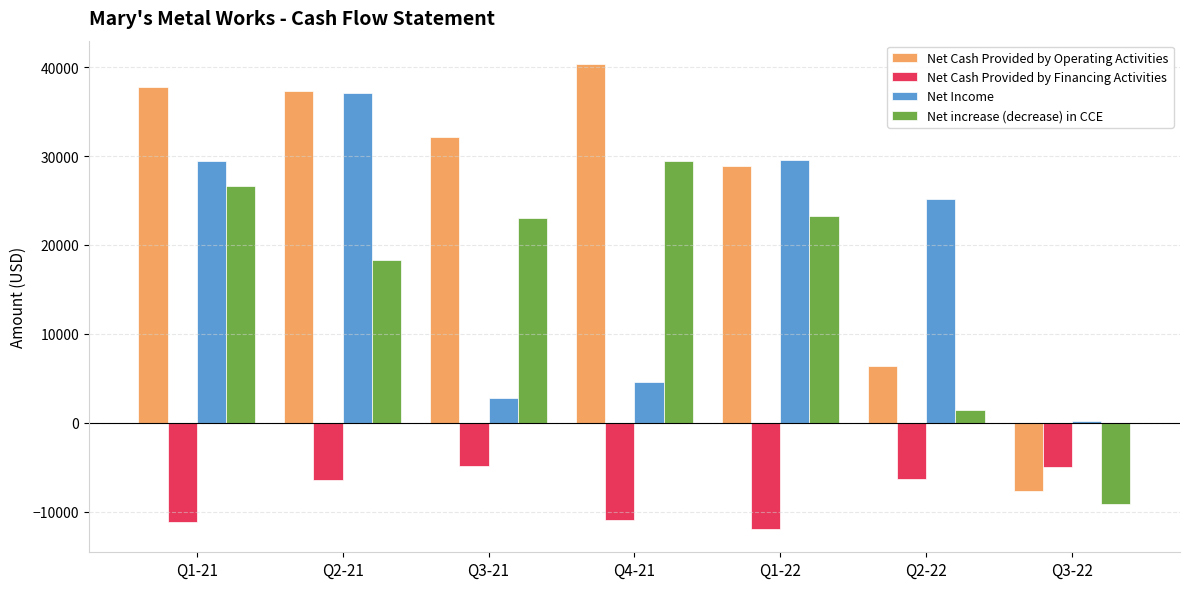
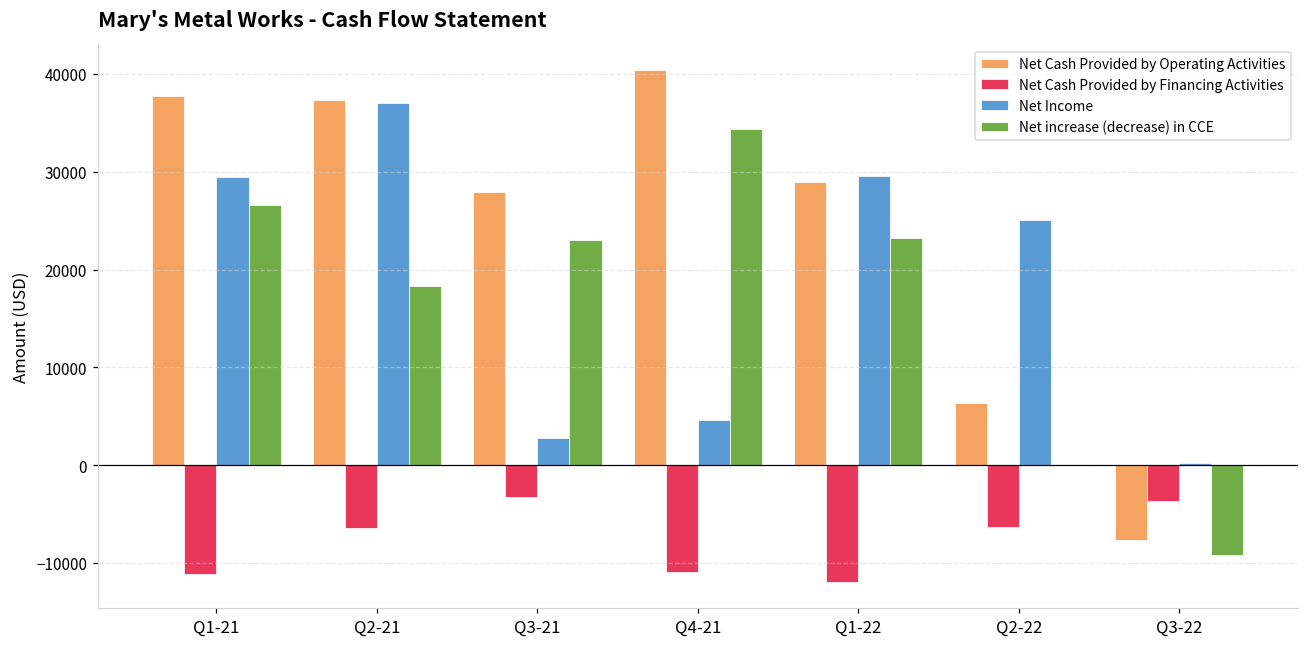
Net Cash Provided by Operating Activities, Q3-21: 32000 -> 28000
Net Cash Provided by Financing Activities, Q3-21: -5000 -> -3000
Net increase (decrease) in CCE, Q4-21: 29000 -> 34000
Net increase (decrease) in CCE, Q2-22: 1000 -> 0
Net Cash Provided by Financing Activities, Q3-22: -5000 -> -4000
